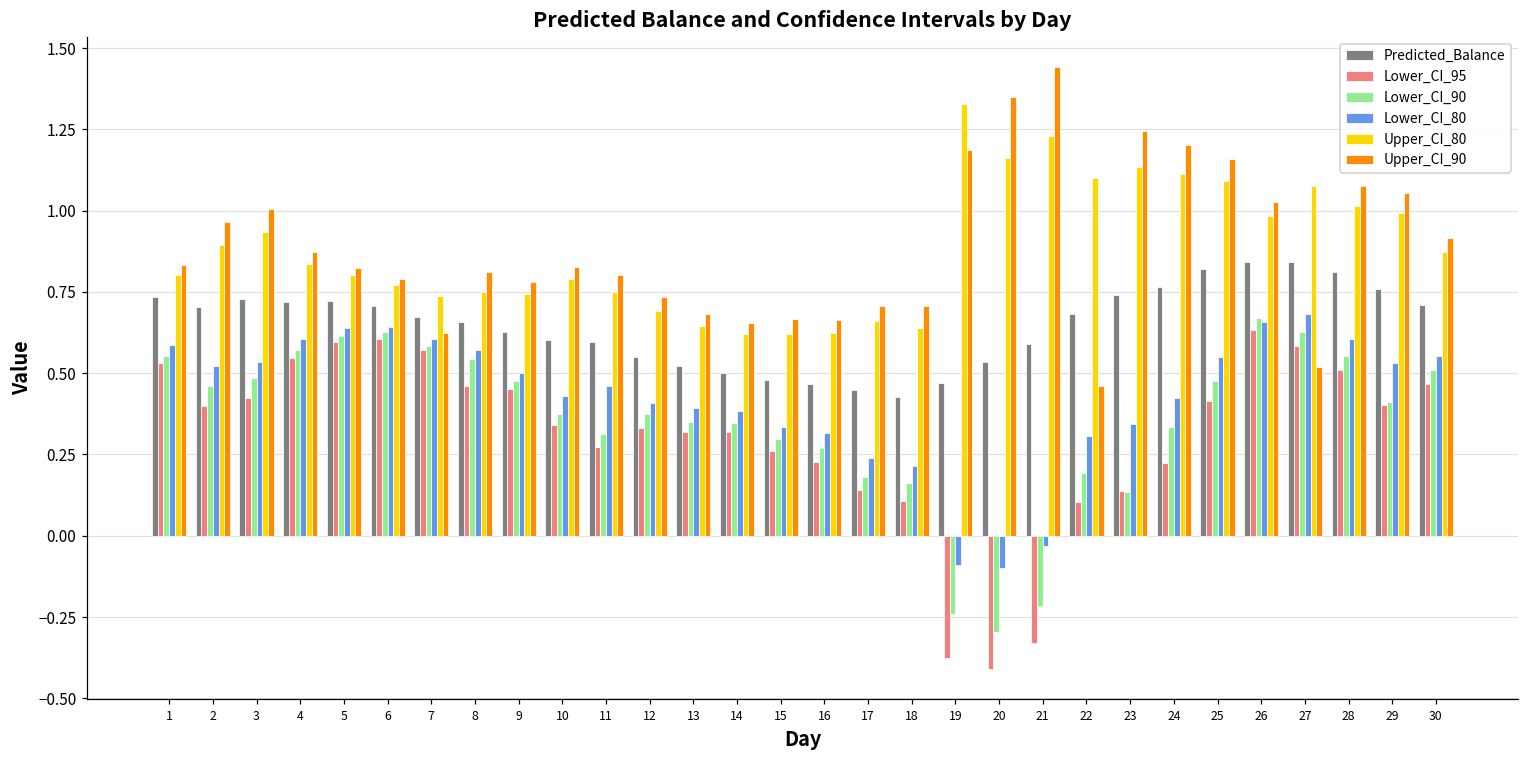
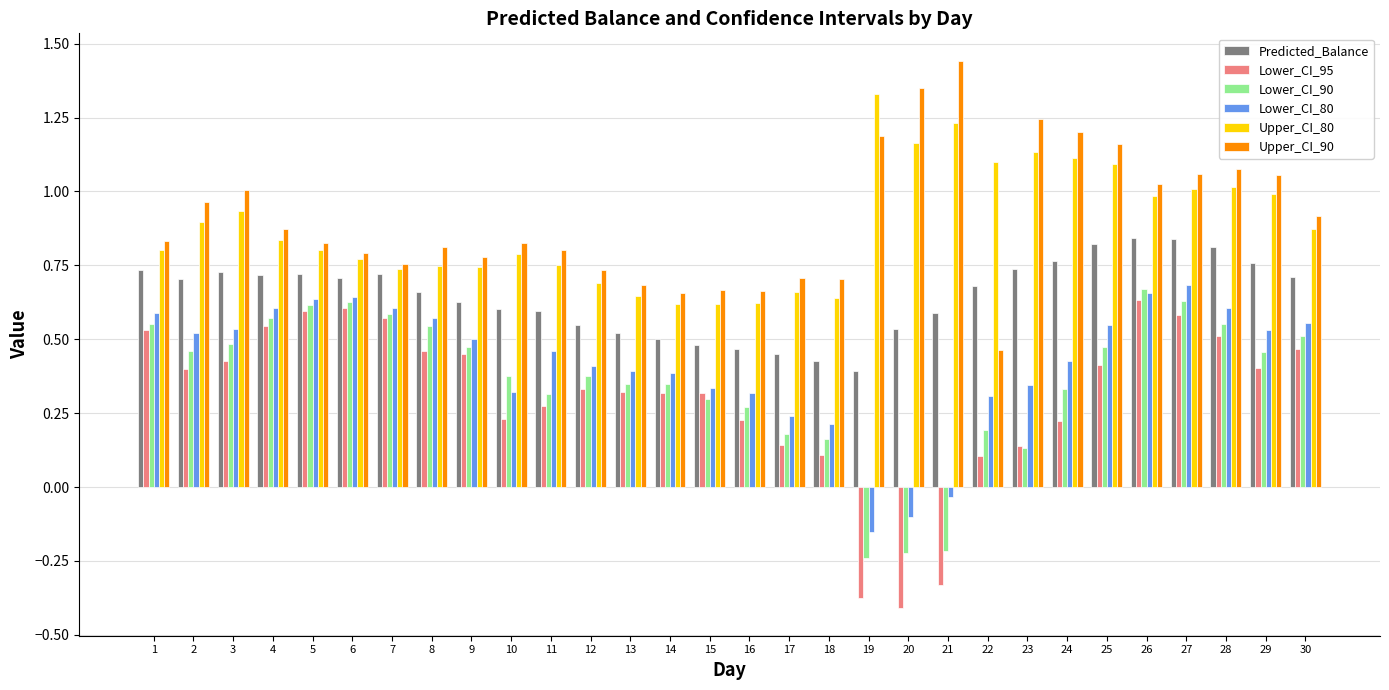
Predicted_Balance, 7: 0.67 -> 0.72
Upper_CI_90, 7: 0.62 -> 0.76
Lower_CI_95, 10: 0.34 -> 0.23
Lower_CI_80, 10: 0.43 -> 0.32
Lower_CI_95, 15: 0.26 -> 0.32
Predicted_Balance, 19: 0.47 -> 0.39
Lower_CI_80, 19: -0.09 -> -0.15
Lower_CI_90, 20: -0.29 -> -0.22
Upper_CI_80, 27: 1.08 -> 1.01
Upper_CI_90, 27: 0.52 -> 1.06
Lower_CI_90, 29: 0.41 -> 0.46
